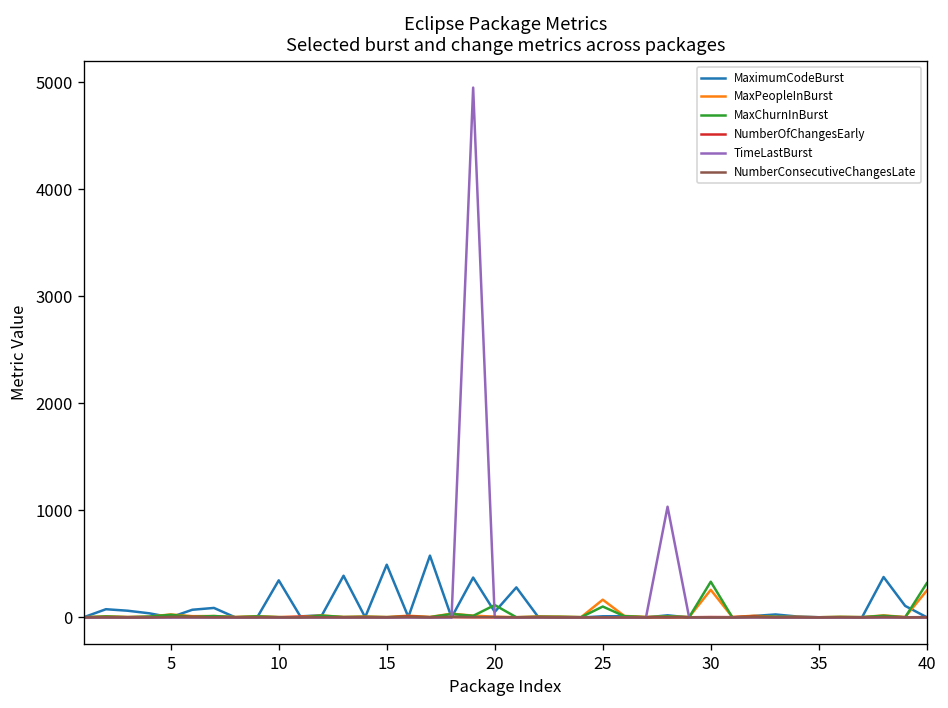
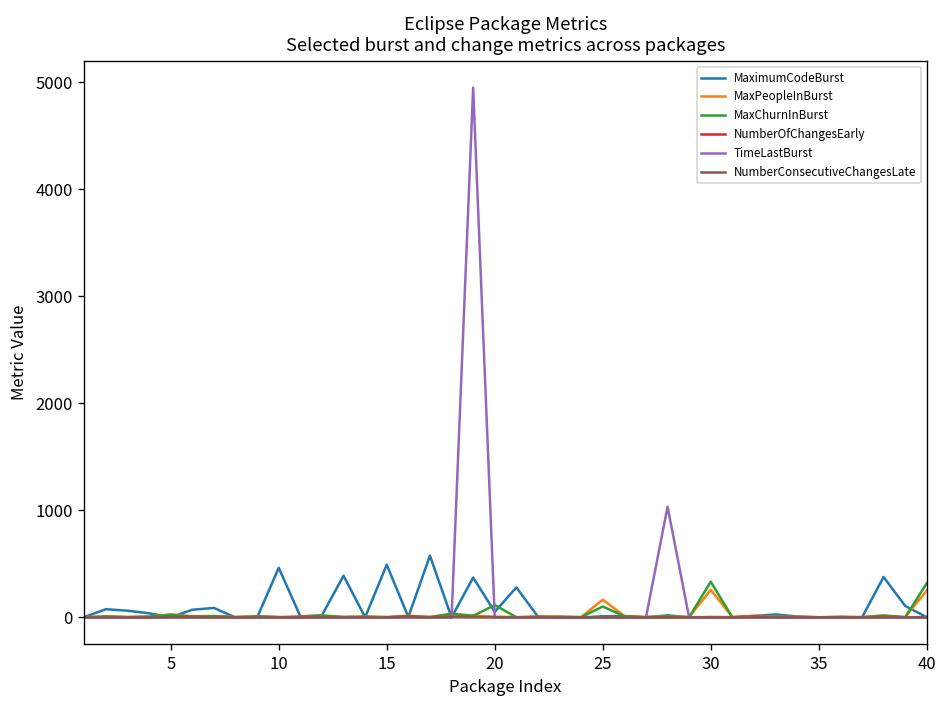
MaximumCodeBurst, 10: 300 -> 500
